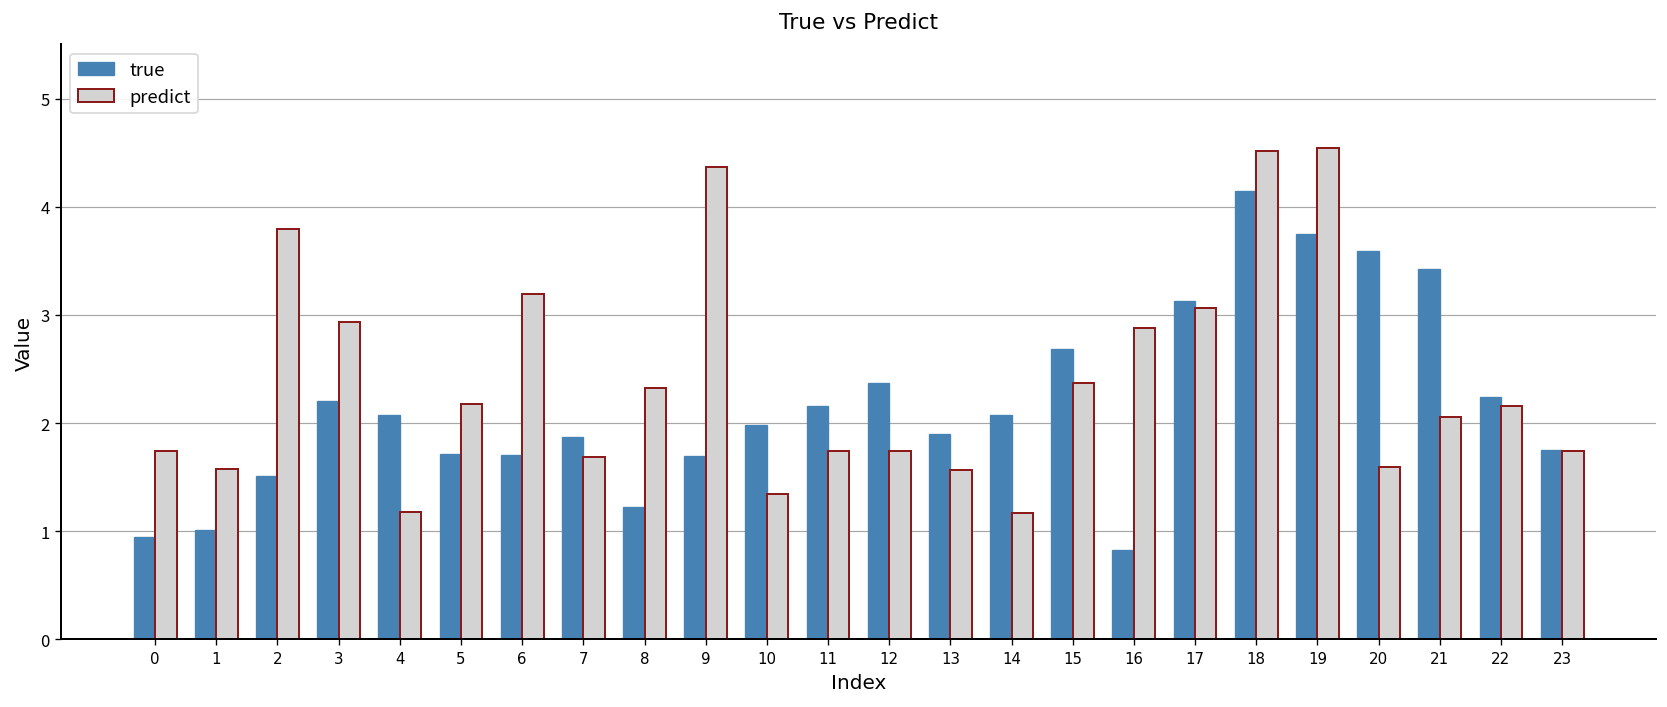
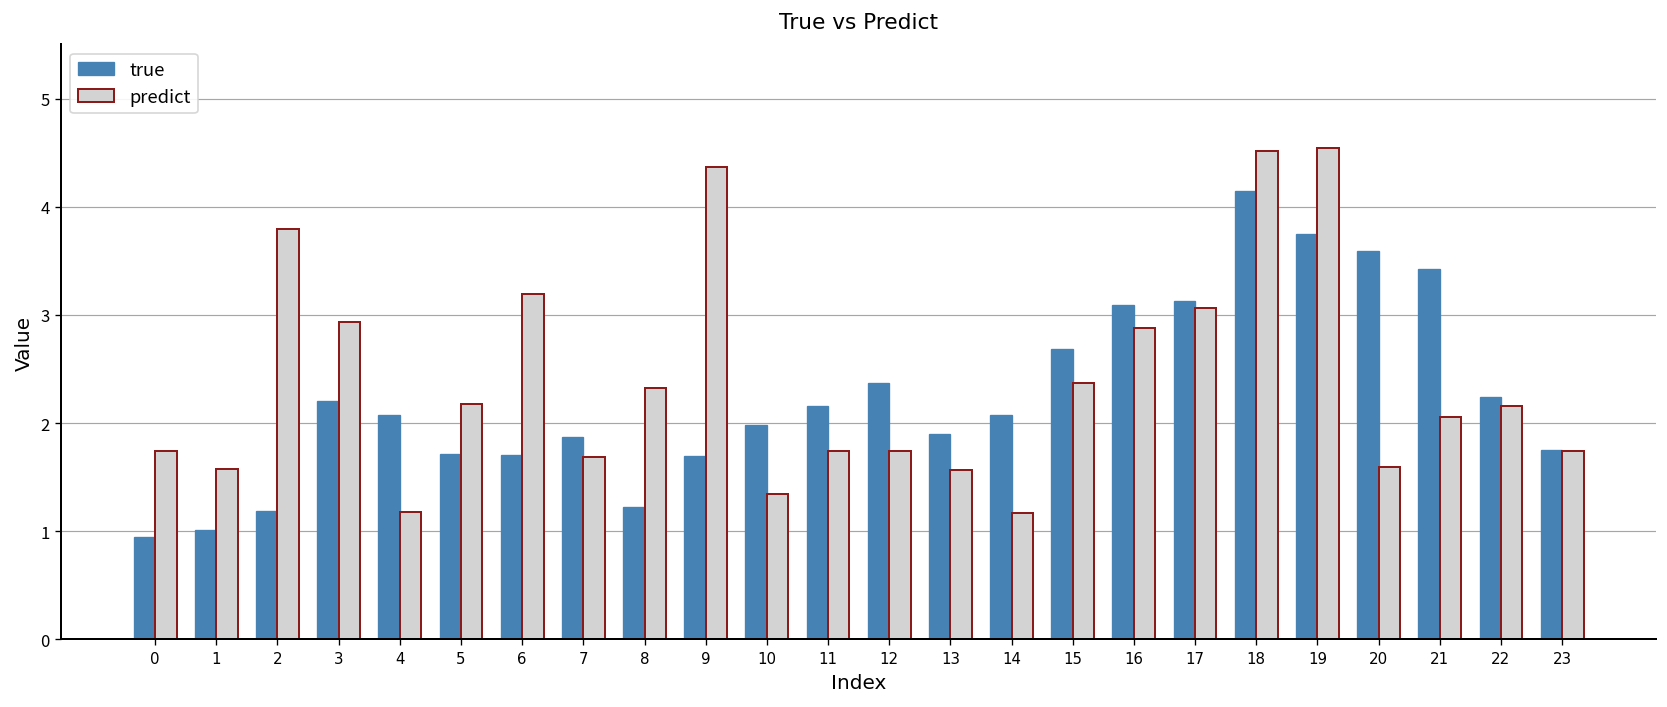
true, 2: 1.5 -> 1.2
true, 16: 0.8 -> 3.1
